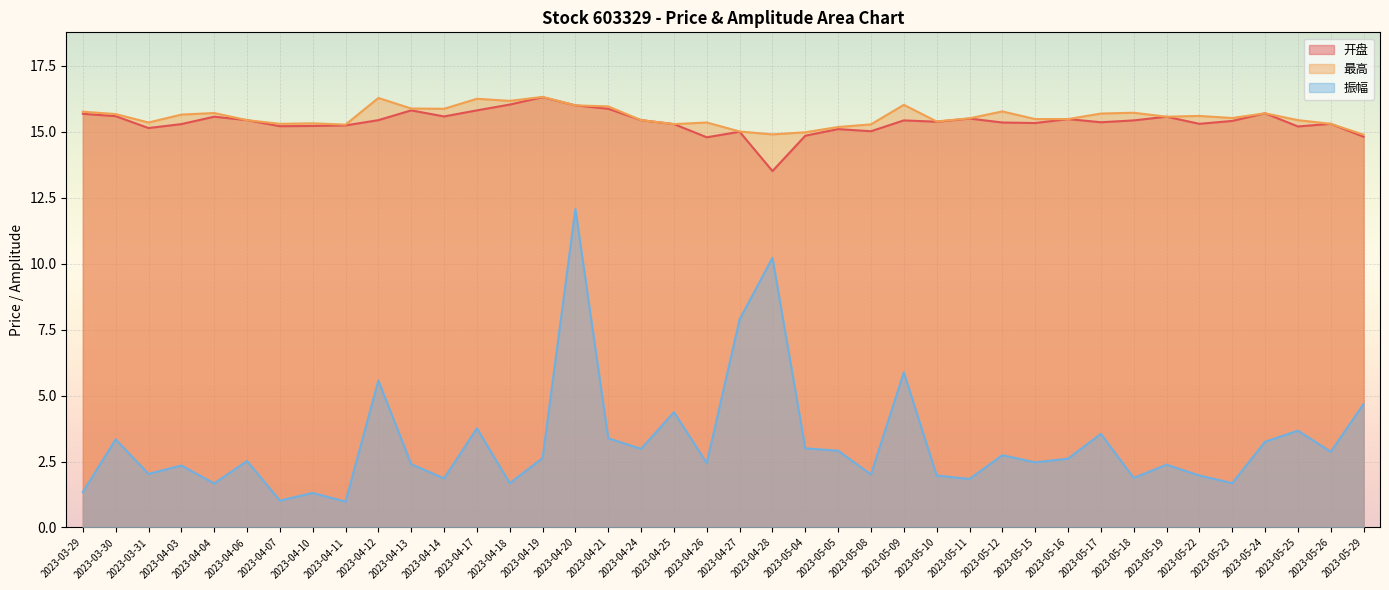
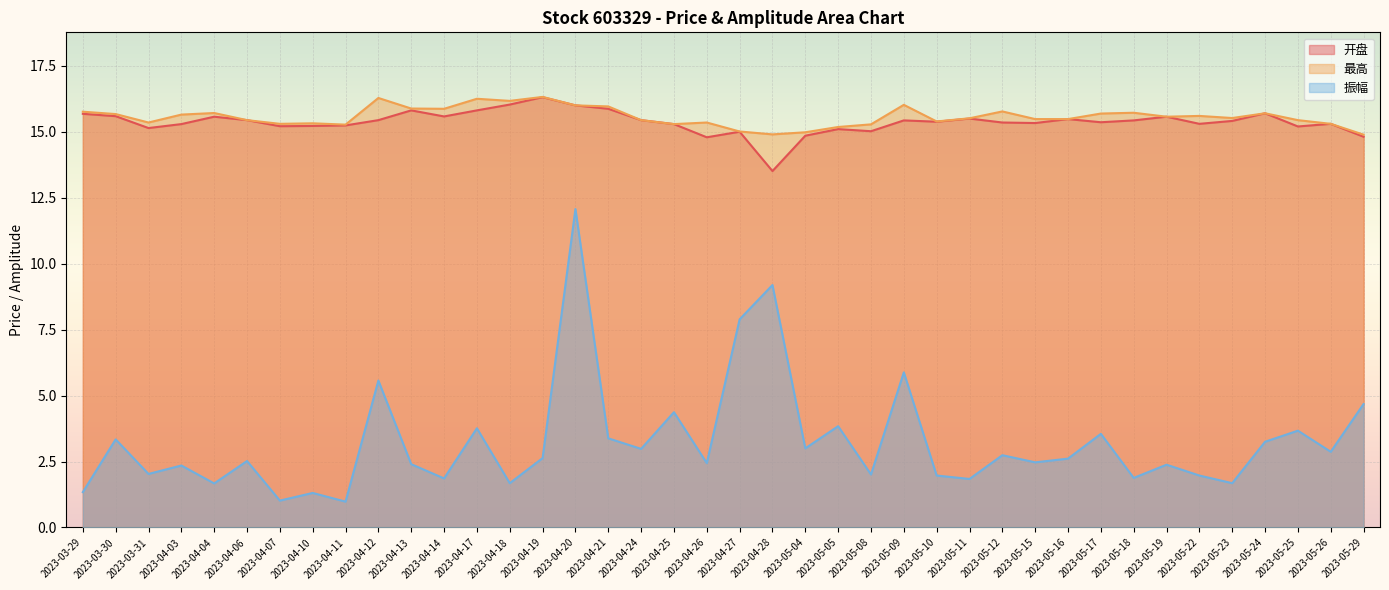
振幅, 2023-04-28: 10.2 -> 9.2
振幅, 2023-05-05: 2.9 -> 3.8
